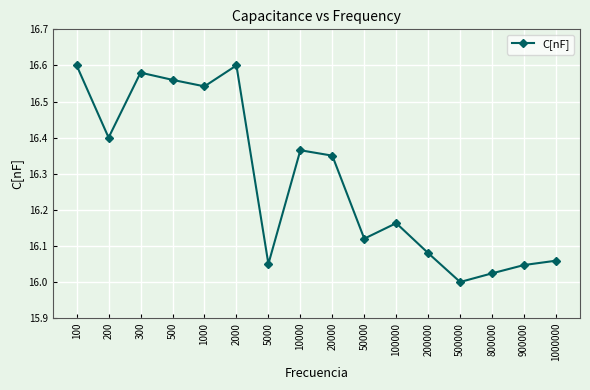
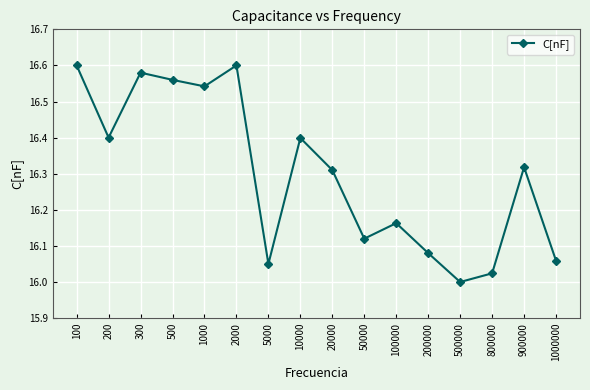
10000: 16.37 -> 16.40
20000: 16.35 -> 16.31
900000: 16.05 -> 16.32
